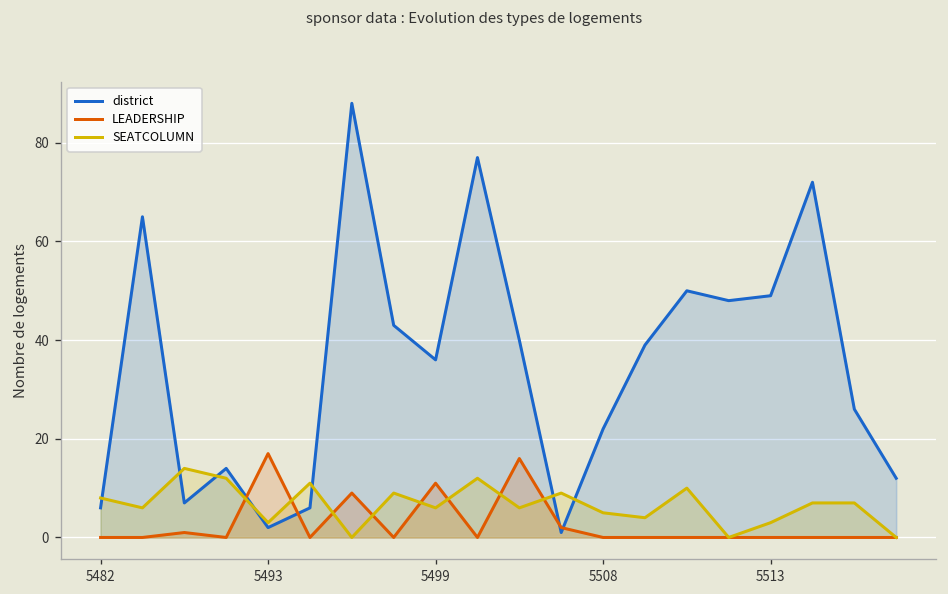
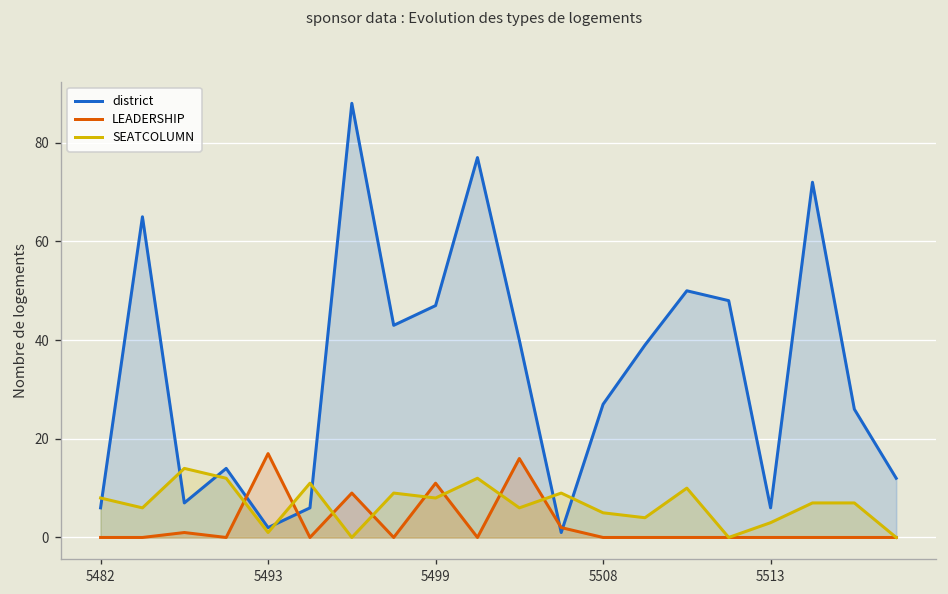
SEATCOLUMN, 5493: 3 -> 1
district, 5499: 36 -> 47
SEATCOLUMN, 5499: 6 -> 8
district, 5508: 22 -> 27
district, 5513: 49 -> 6
